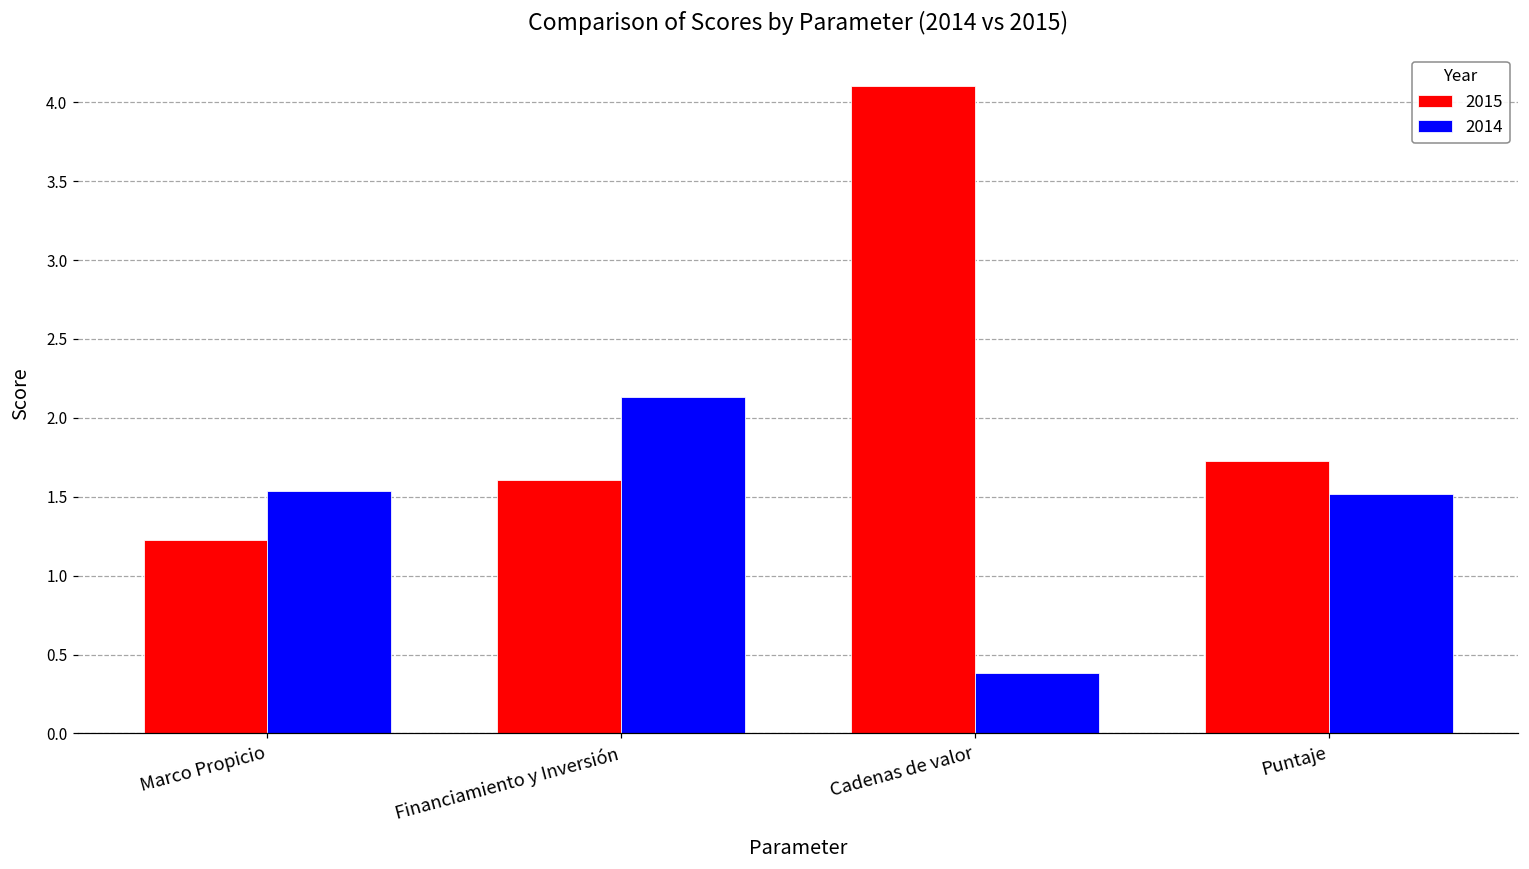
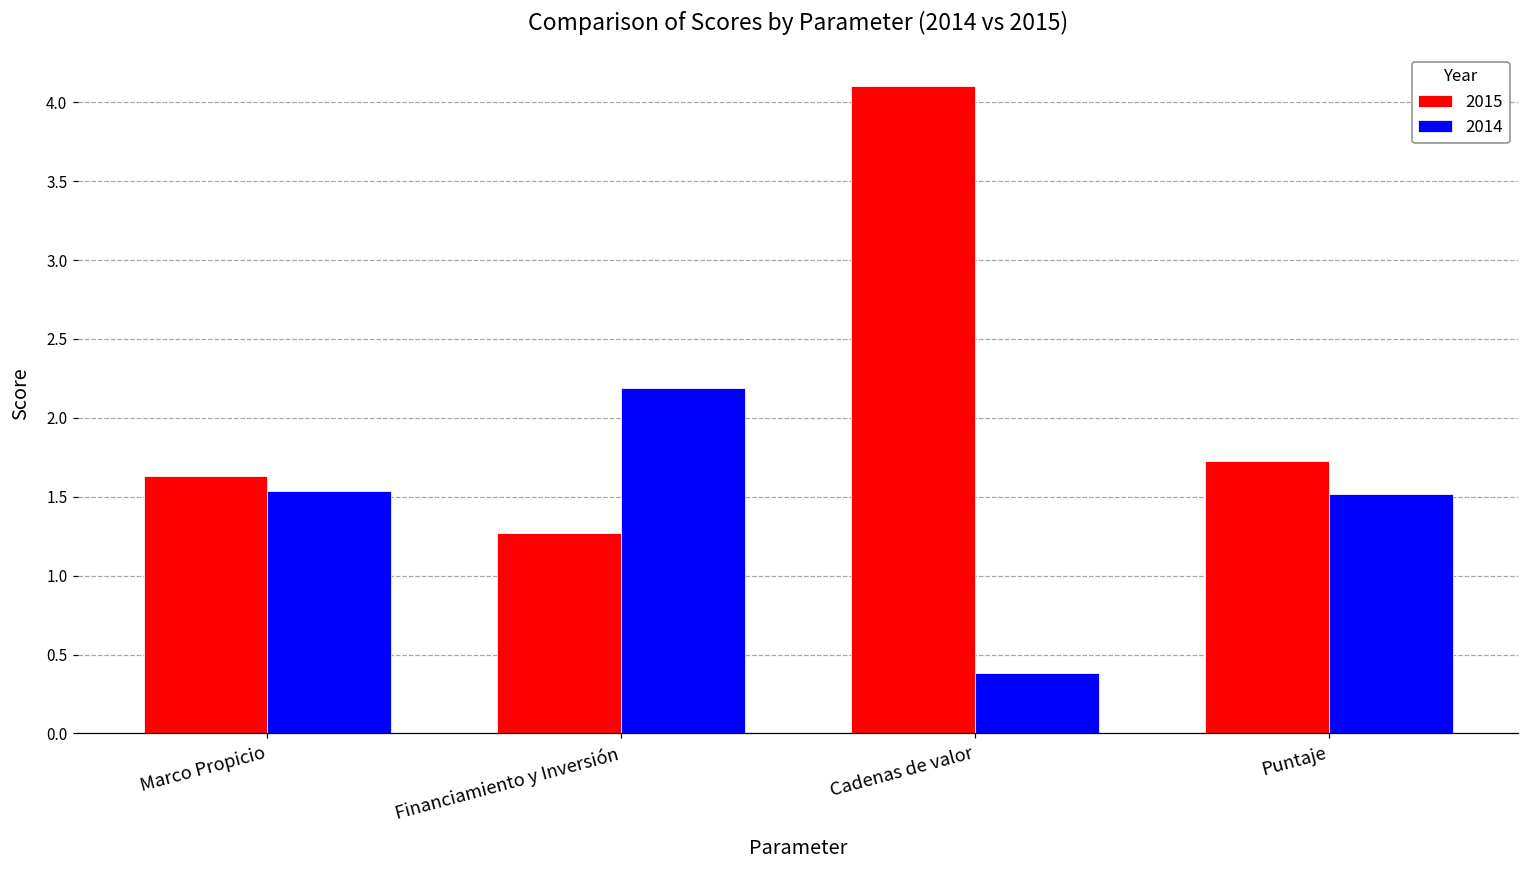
2015, Marco Propicio: 1.23 -> 1.63
2015, Financiamiento y Inversión: 1.61 -> 1.27
2014, Financiamiento y Inversión: 2.13 -> 2.19
